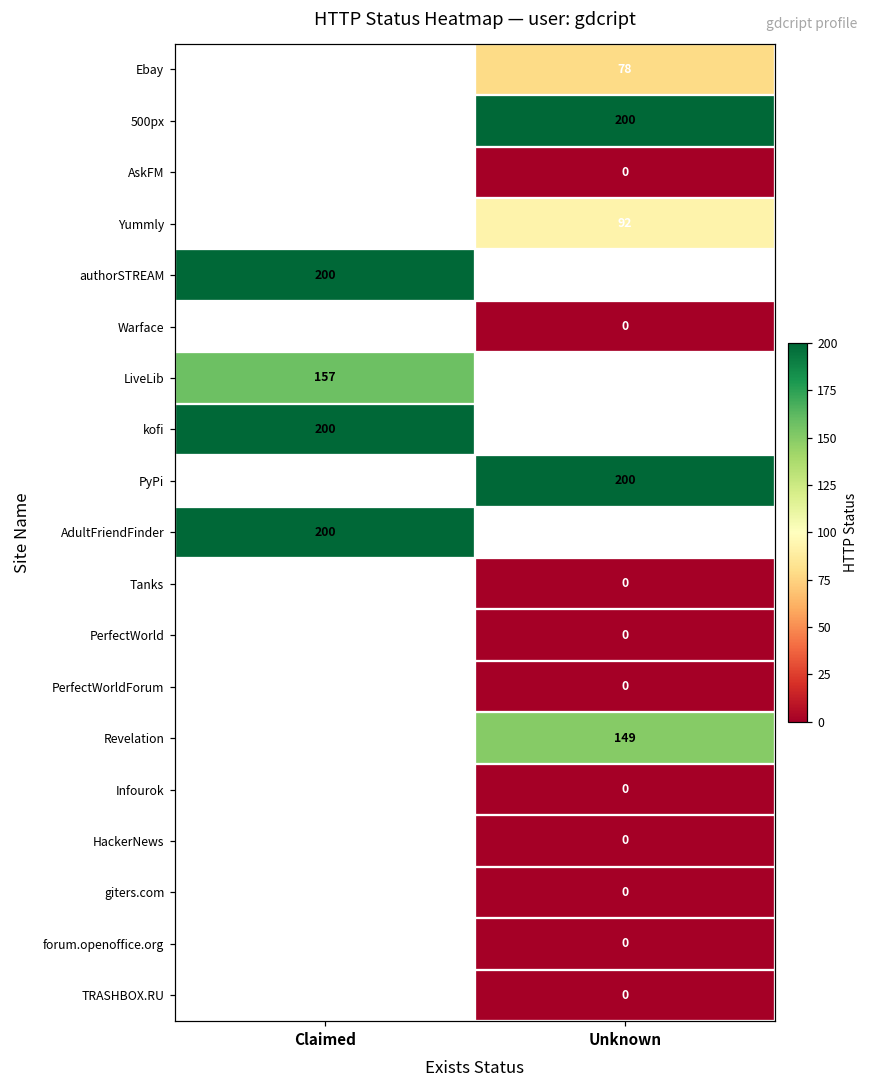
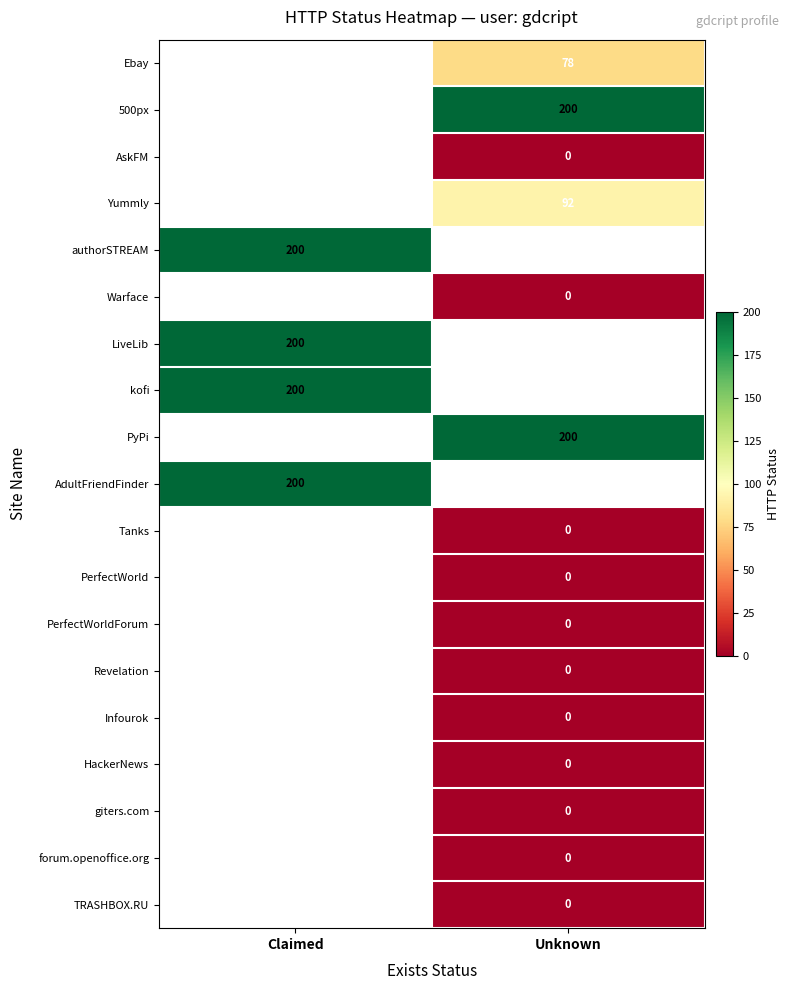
LiveLib, Claimed: 157 -> 200
Revelation, Unknown: 149 -> 0
